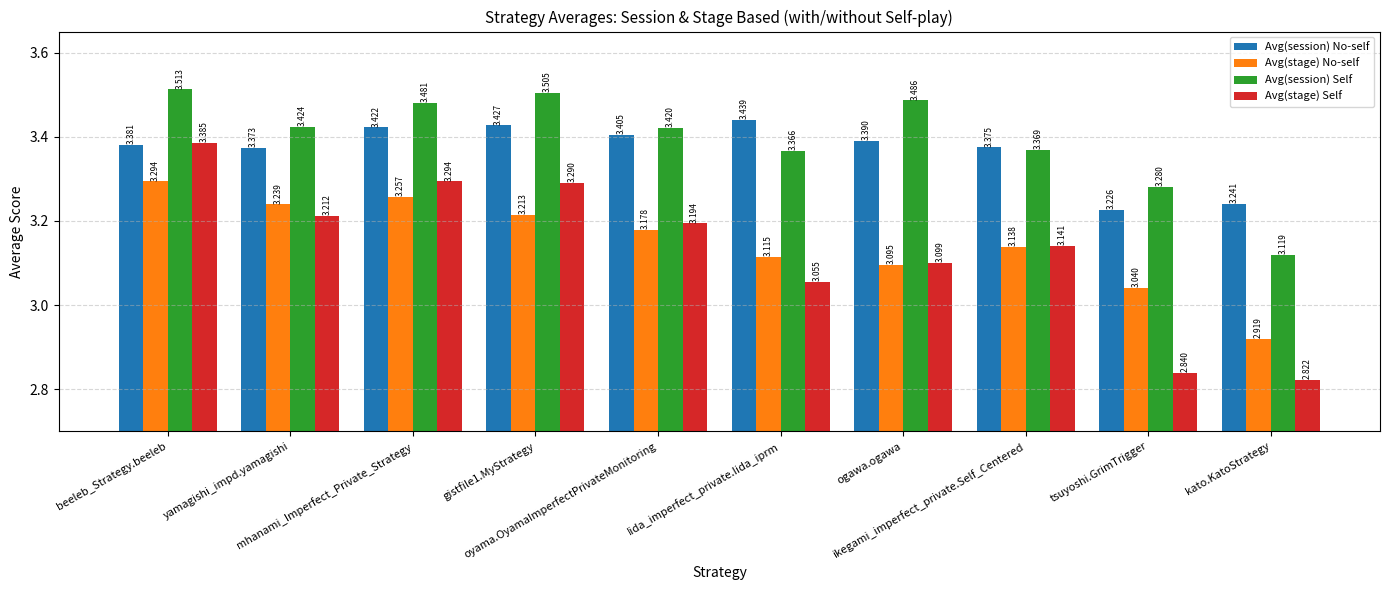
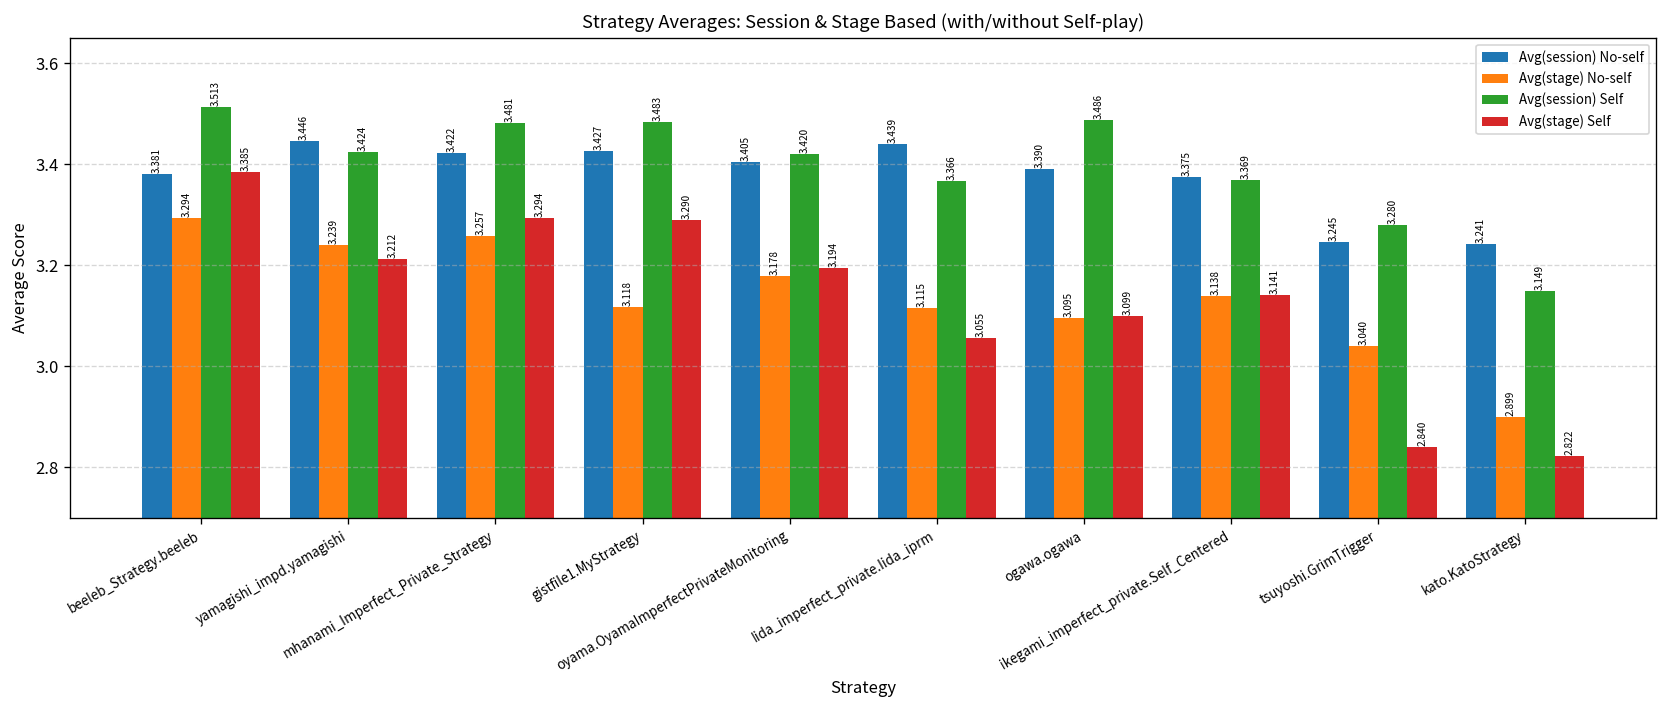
Avg(session) No-self, yamagishi_impd.yamagishi: 3.373 -> 3.446
Avg(stage) No-self, gistfile1.MyStrategy: 3.213 -> 3.118
Avg(session) Self, gistfile1.MyStrategy: 3.505 -> 3.483
Avg(session) No-self, tsuyoshi.GrimTrigger: 3.226 -> 3.245
Avg(stage) No-self, kato.KatoStrategy: 2.919 -> 2.899
Avg(session) Self, kato.KatoStrategy: 3.119 -> 3.149
